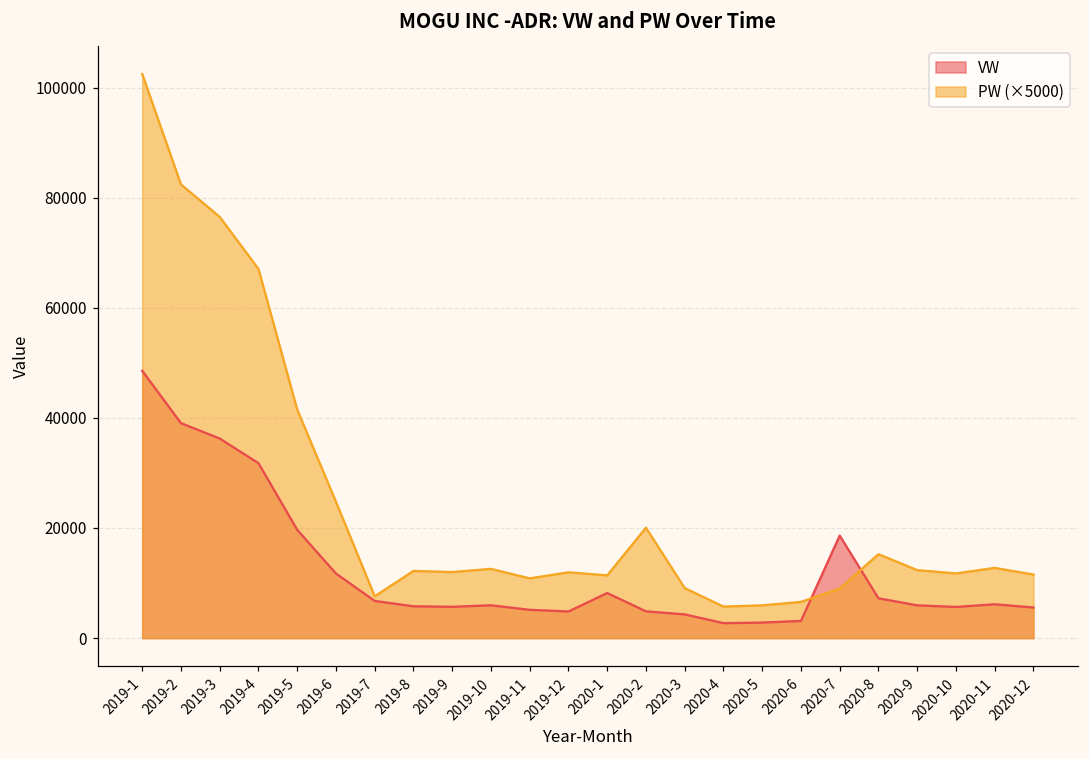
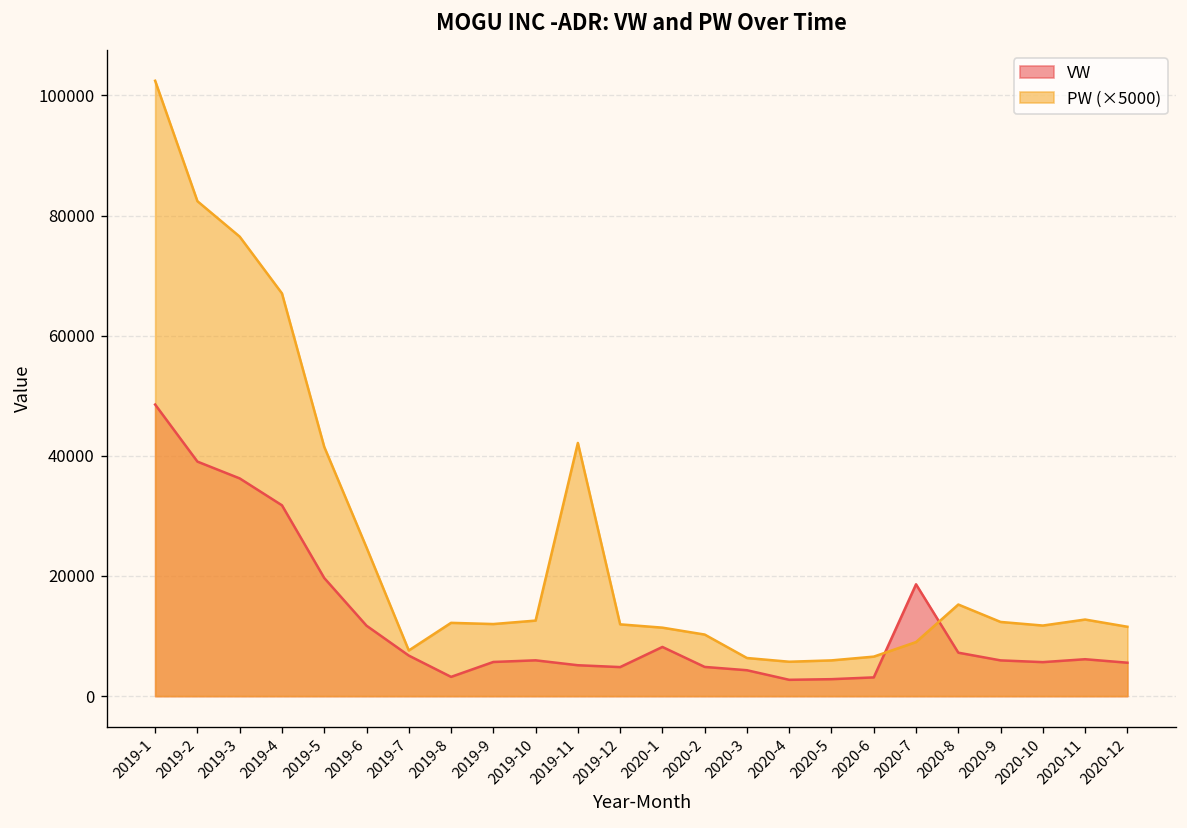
VW, 2019-8: 6000 -> 3000
PW (×5000), 2019-11: 11000 -> 42000
PW (×5000), 2020-2: 20000 -> 10000
PW (×5000), 2020-3: 9000 -> 6000
